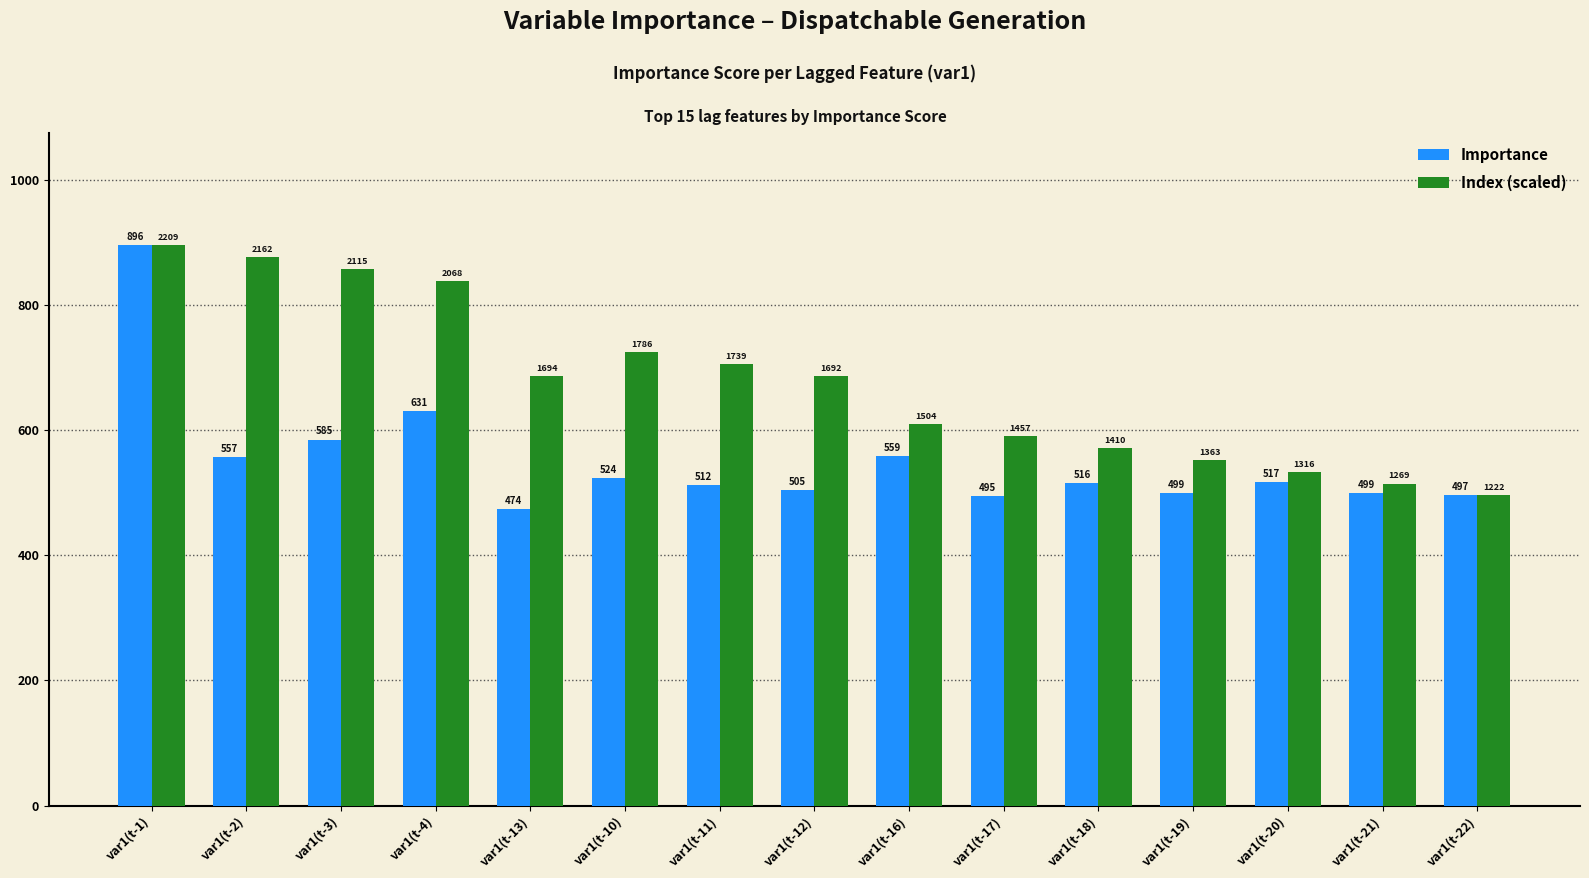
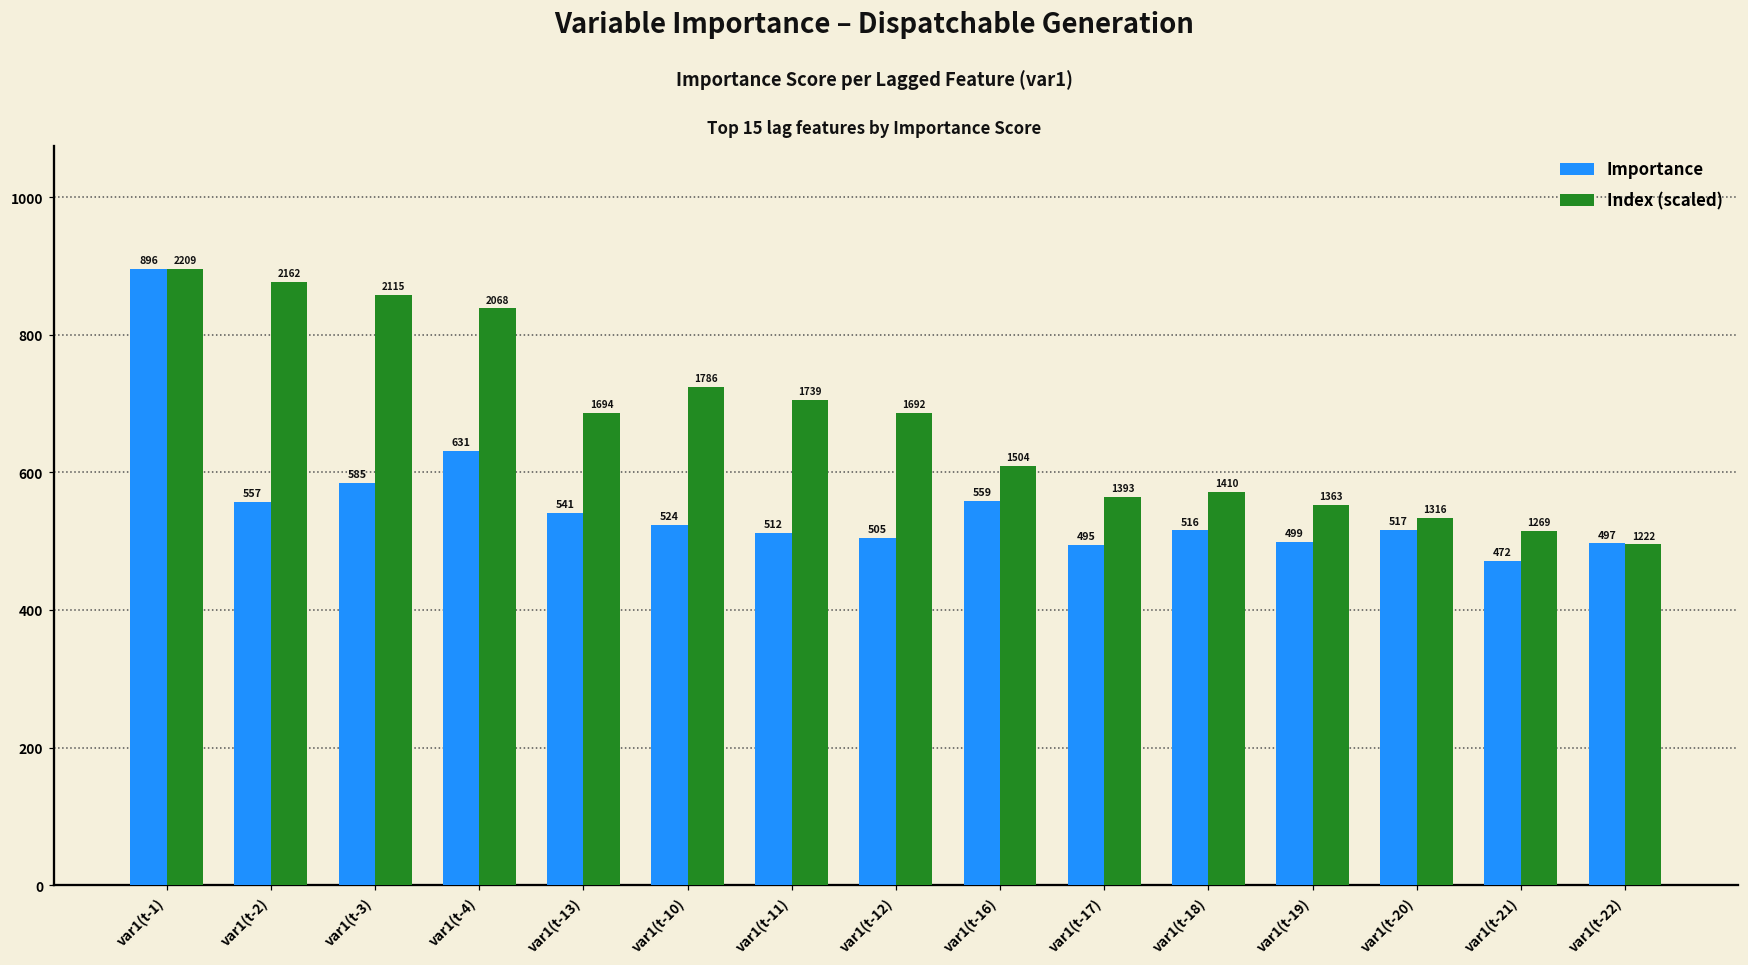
Importance, var1(t-13): 474 -> 541
Index (scaled), var1(t-17): 1457 -> 1393
Importance, var1(t-21): 499 -> 472
